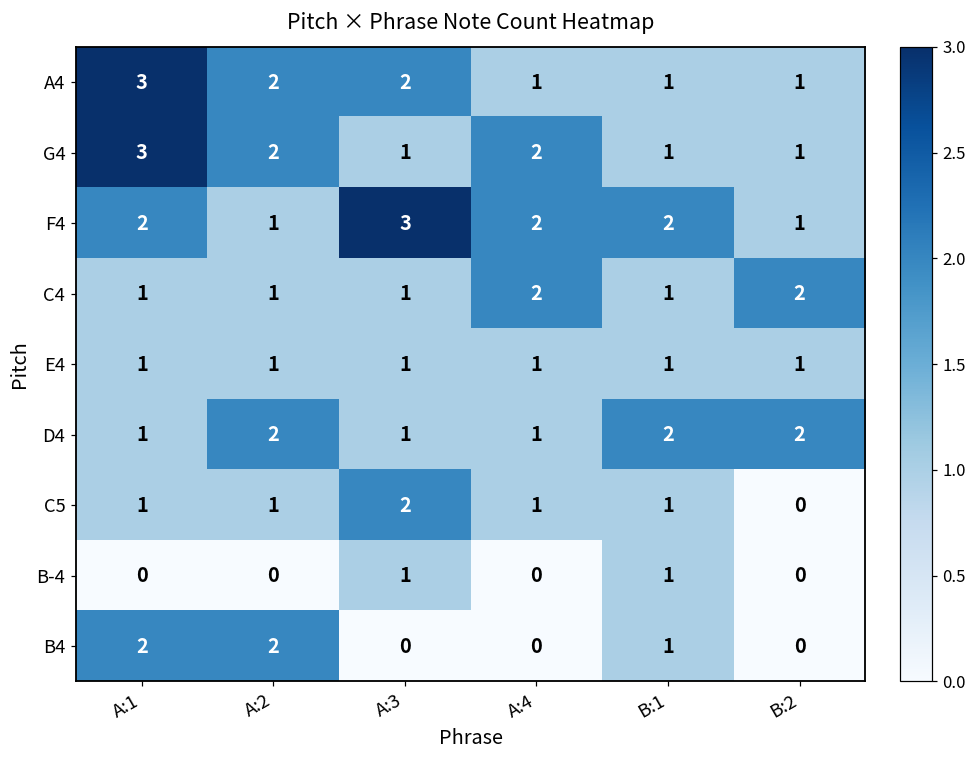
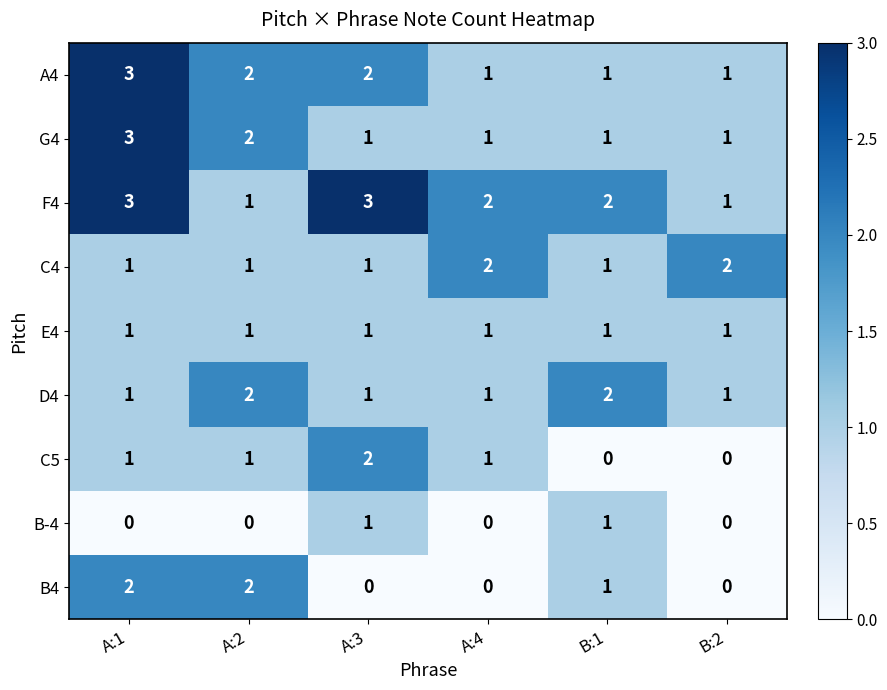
G4, A:4: 2 -> 1
F4, A:1: 2 -> 3
D4, B:2: 2 -> 1
C5, B:1: 1 -> 0
